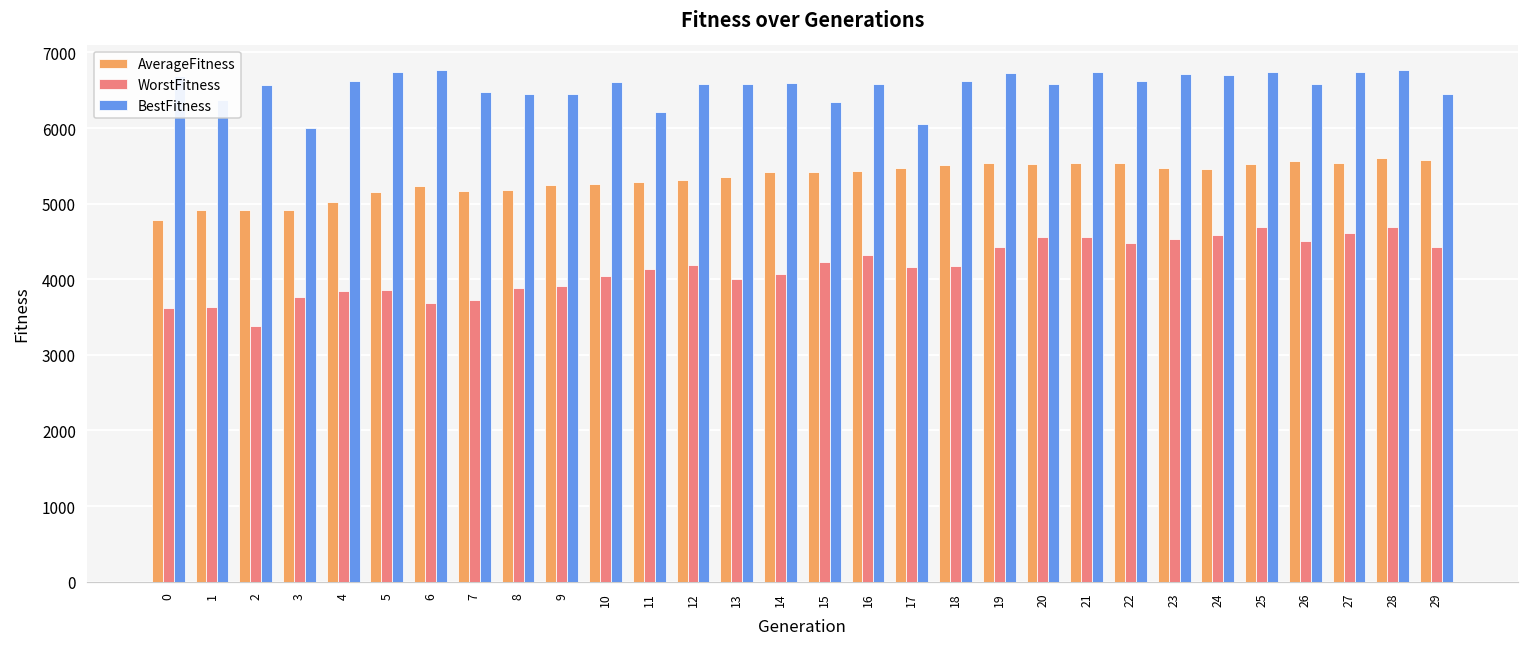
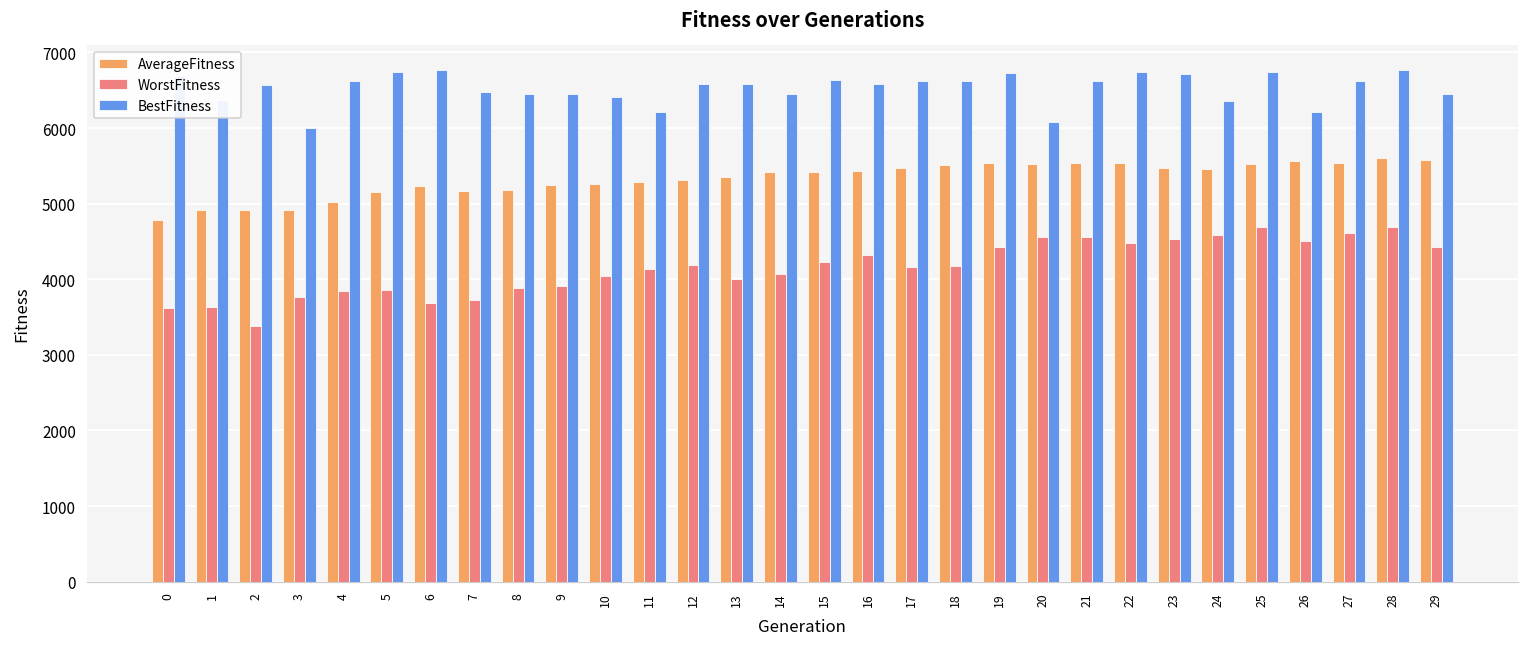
BestFitness, 10: 6600 -> 6400
BestFitness, 14: 6600 -> 6400
BestFitness, 15: 6300 -> 6600
BestFitness, 17: 6100 -> 6600
BestFitness, 20: 6600 -> 6100
BestFitness, 21: 6700 -> 6600
BestFitness, 22: 6600 -> 6700
BestFitness, 24: 6700 -> 6400
BestFitness, 26: 6600 -> 6200
BestFitness, 27: 6700 -> 6600
